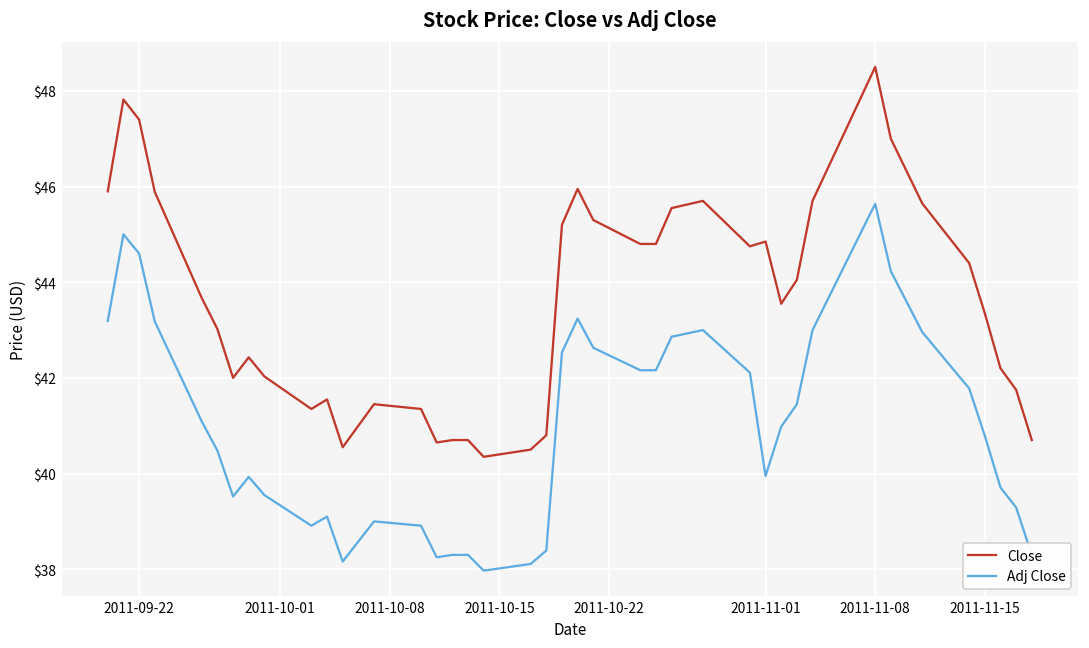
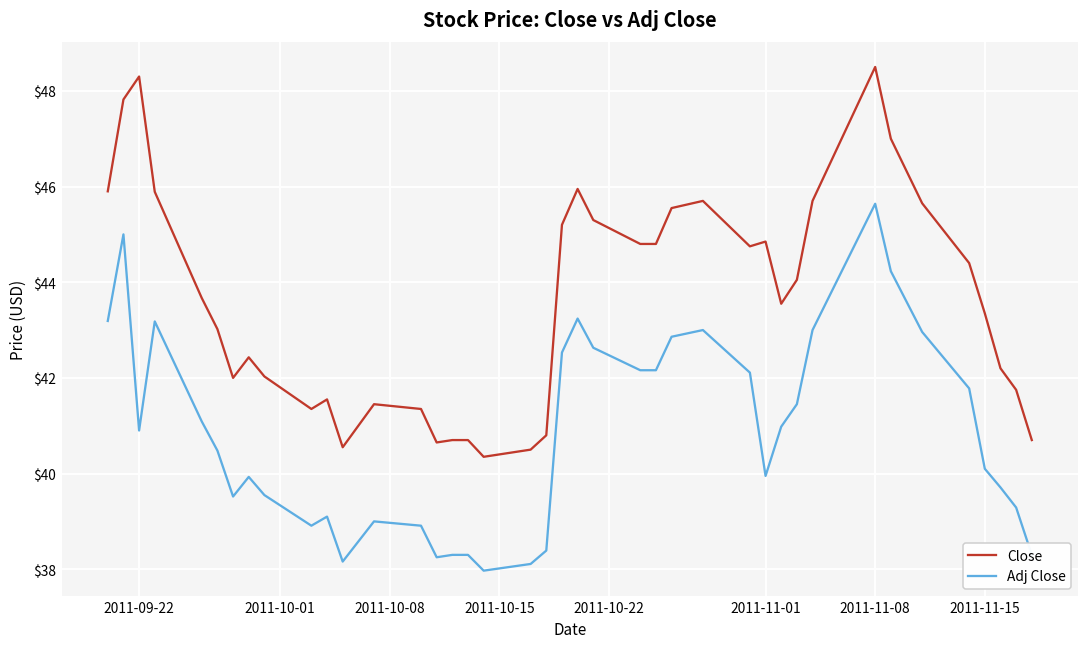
Close, 2011-09-22: $47.4 -> $48.3
Adj Close, 2011-09-22: $44.6 -> $40.9
Adj Close, 2011-11-15: $40.8 -> $40.1
